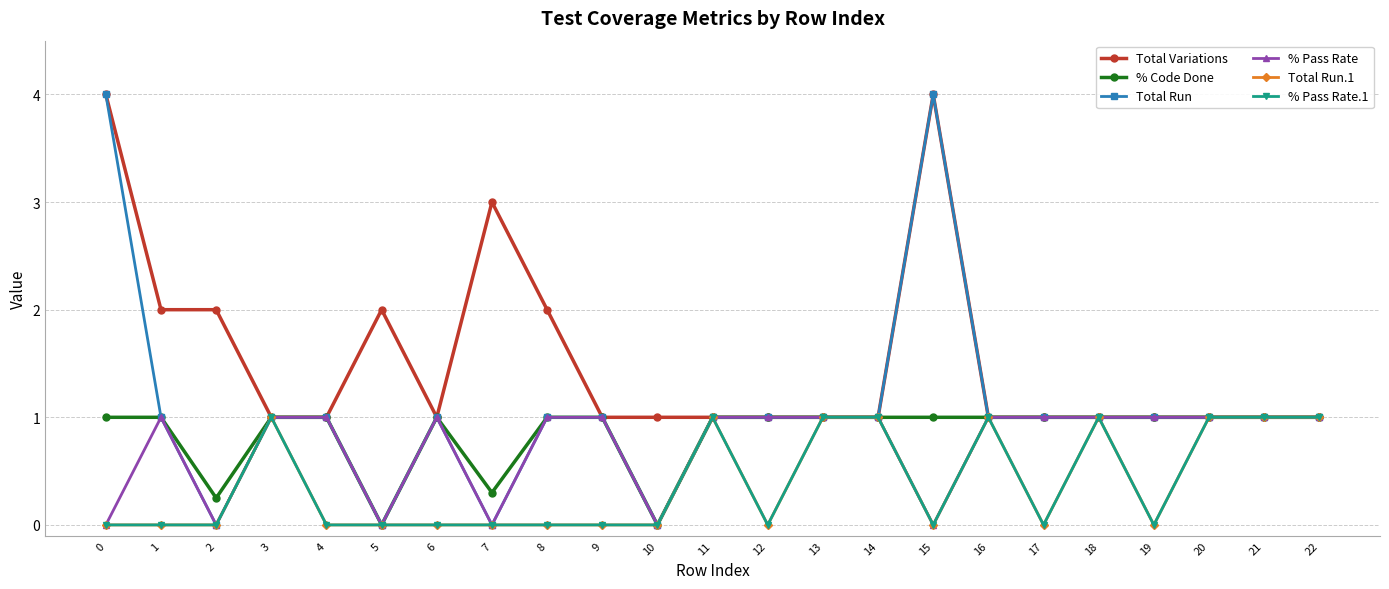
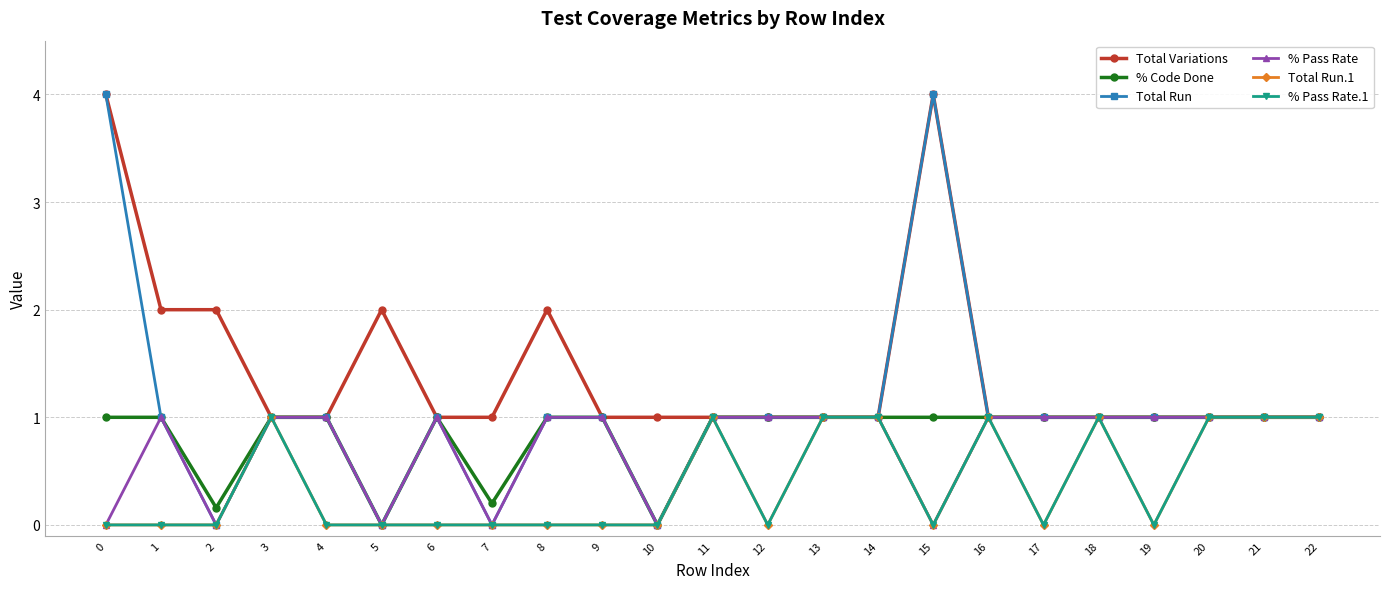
% Code Done, 2: 0.25 -> 0.16
Total Variations, 7: 3 -> 1
% Code Done, 7: 0.3 -> 0.2
